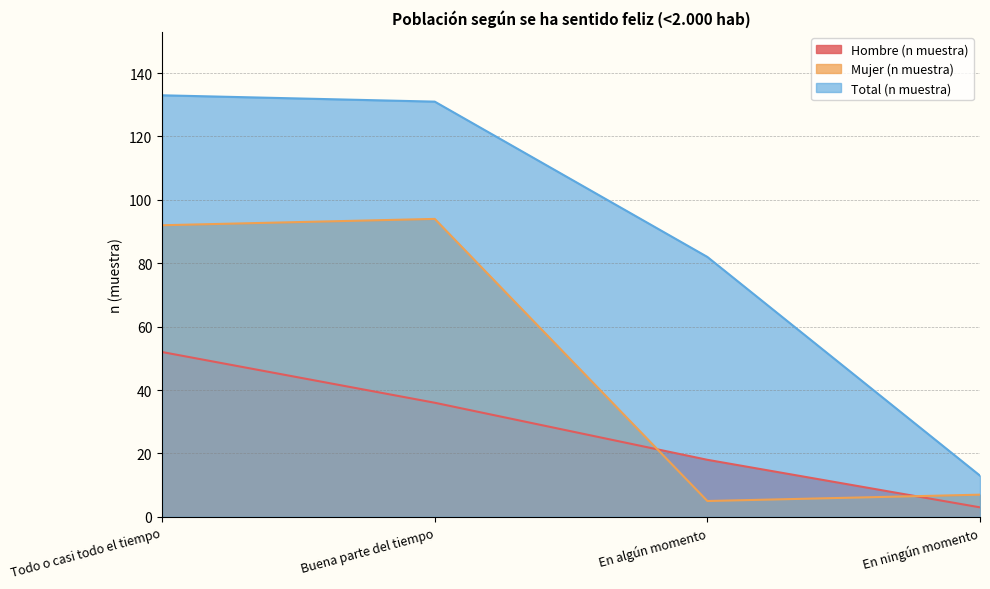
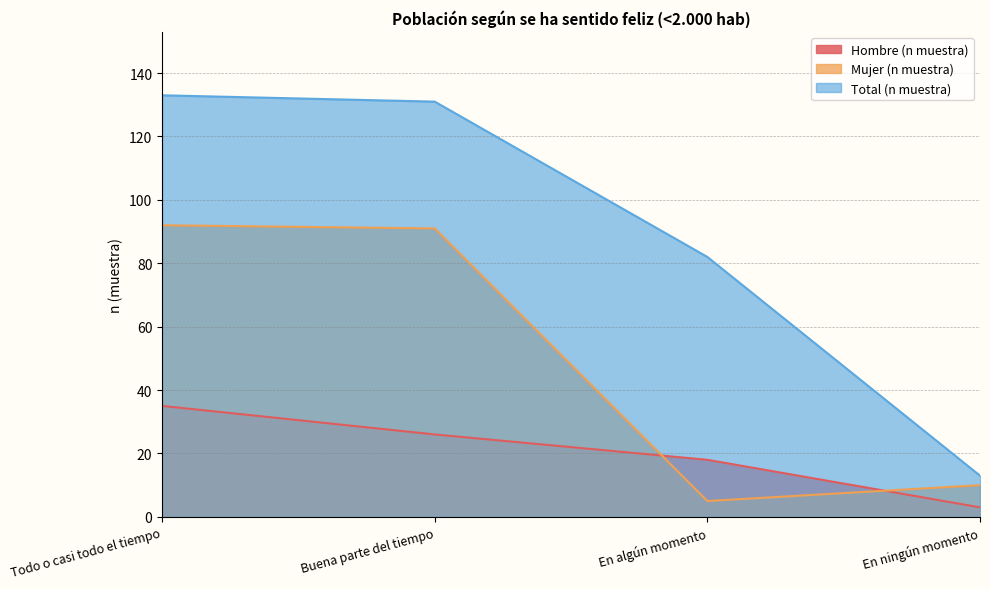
Hombre (n muestra), Todo o casi todo el tiempo: 52 -> 35
Hombre (n muestra), Buena parte del tiempo: 36 -> 26
Mujer (n muestra), Buena parte del tiempo: 94 -> 91
Mujer (n muestra), En ningún momento: 7 -> 10
